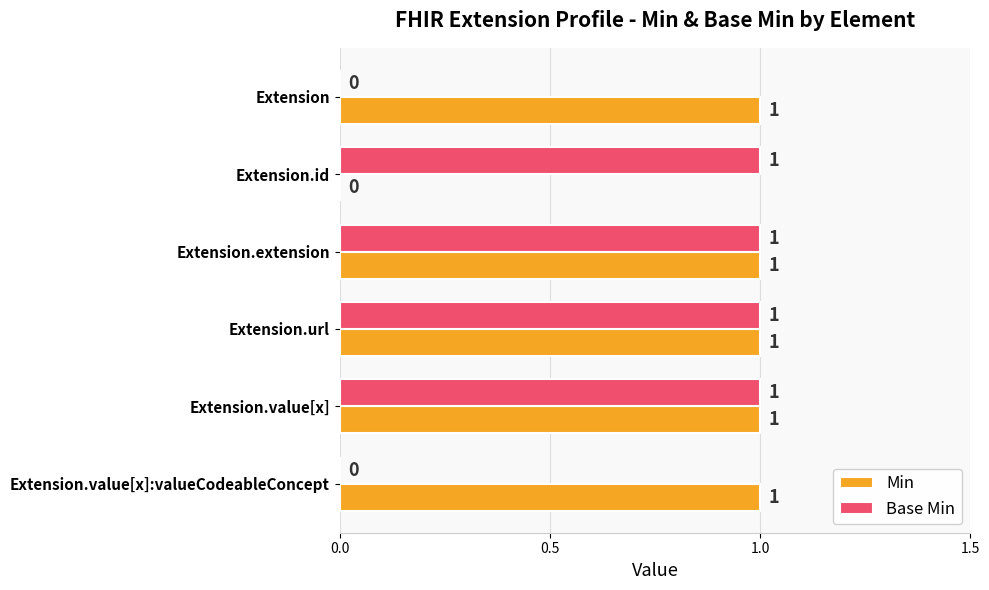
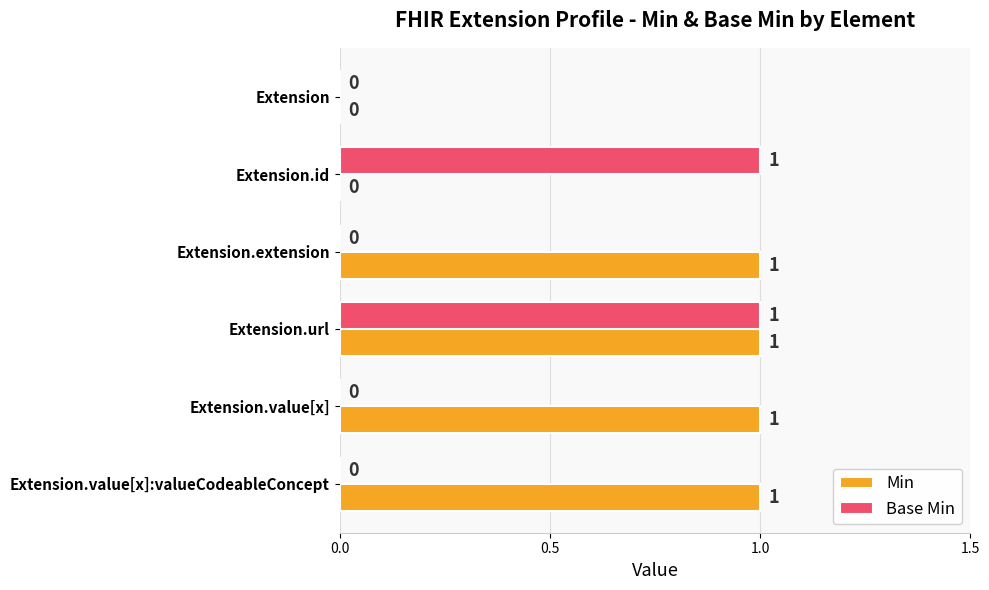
Min, Extension: 1 -> 0
Base Min, Extension.extension: 1 -> 0
Base Min, Extension.value[x]: 1 -> 0
